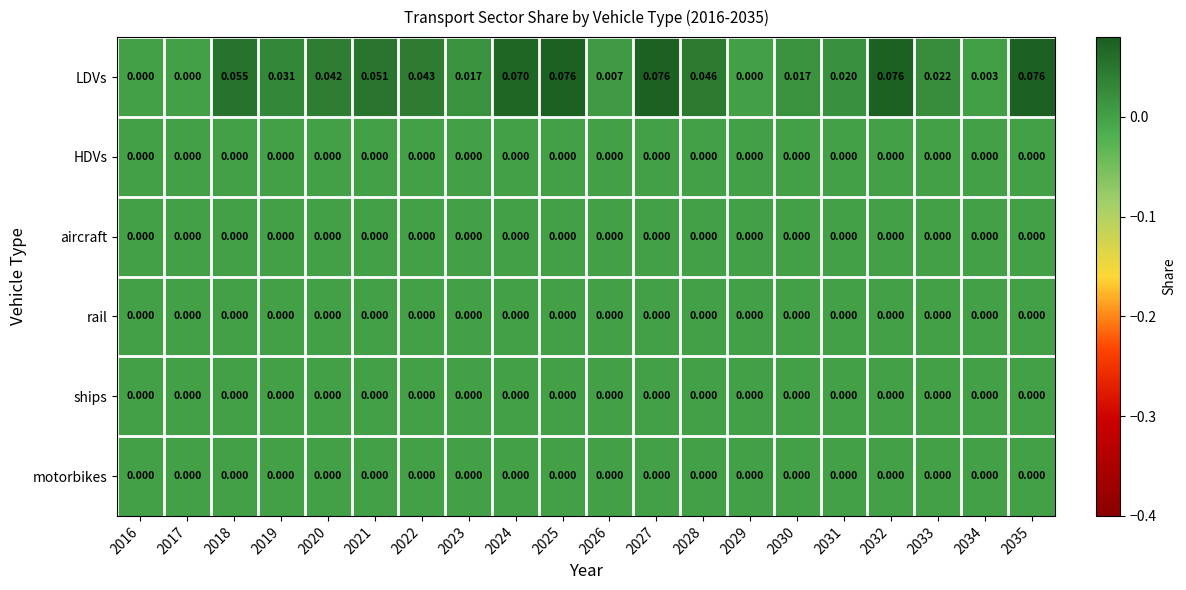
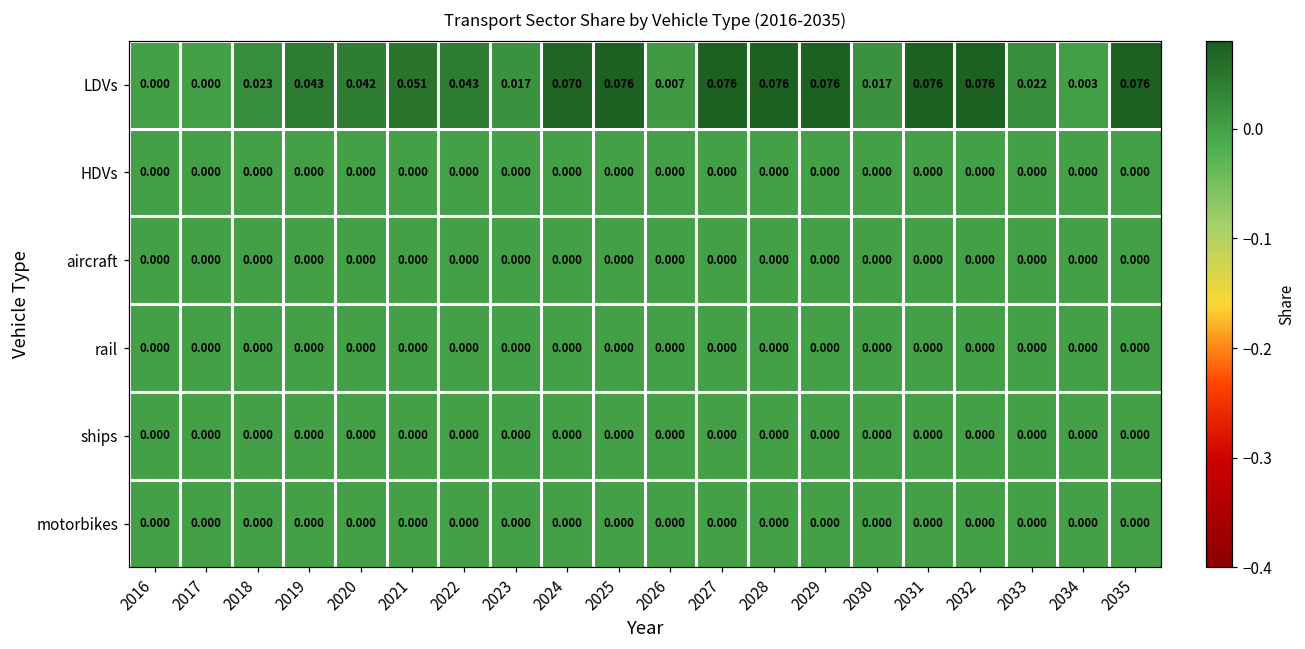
LDVs, 2018: 0.055 -> 0.023
LDVs, 2019: 0.031 -> 0.043
LDVs, 2028: 0.046 -> 0.076
LDVs, 2029: 0.000 -> 0.076
LDVs, 2031: 0.020 -> 0.076
